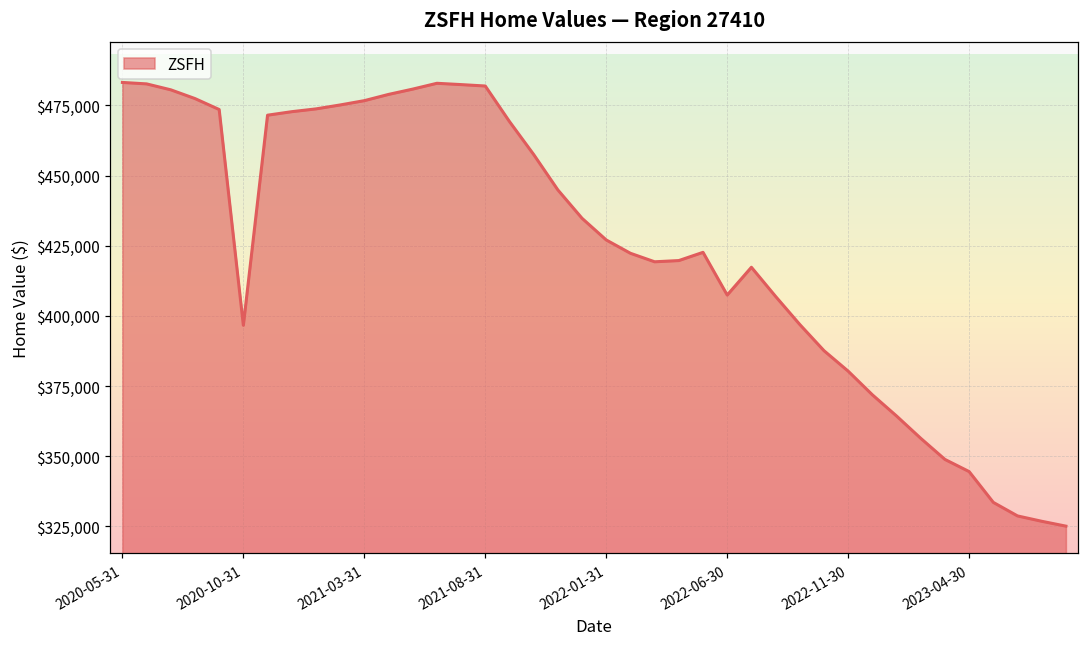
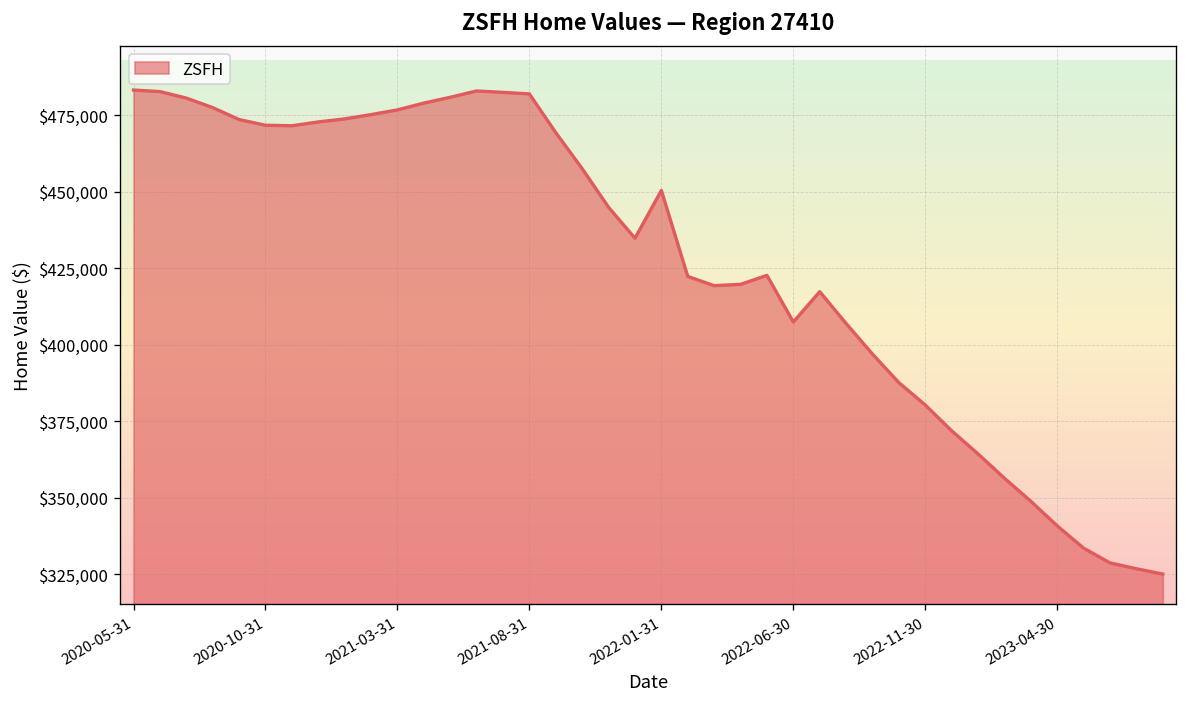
2020-10-31: $397,000 -> $472,000
2022-01-31: $427,000 -> $450,000
2023-04-30: $344,000 -> $341,000
